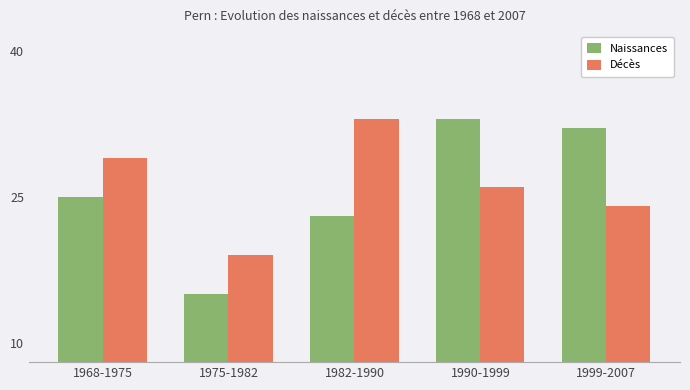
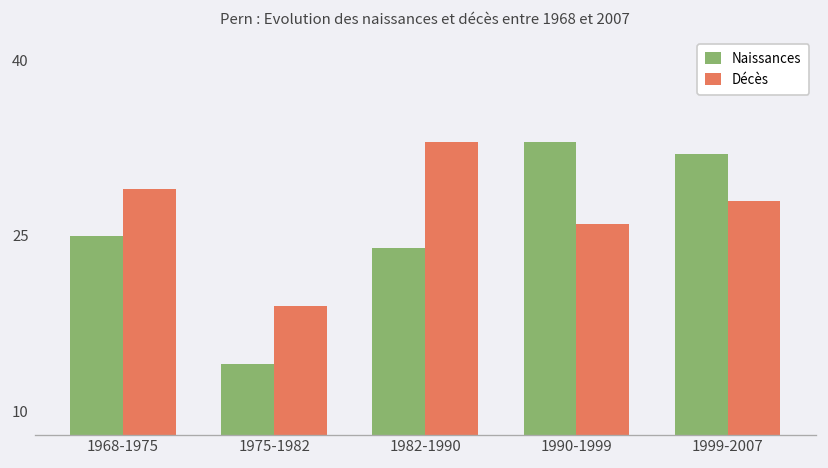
Naissances, 1975-1982: 15 -> 14
Naissances, 1982-1990: 23 -> 24
Décès, 1999-2007: 24 -> 28
